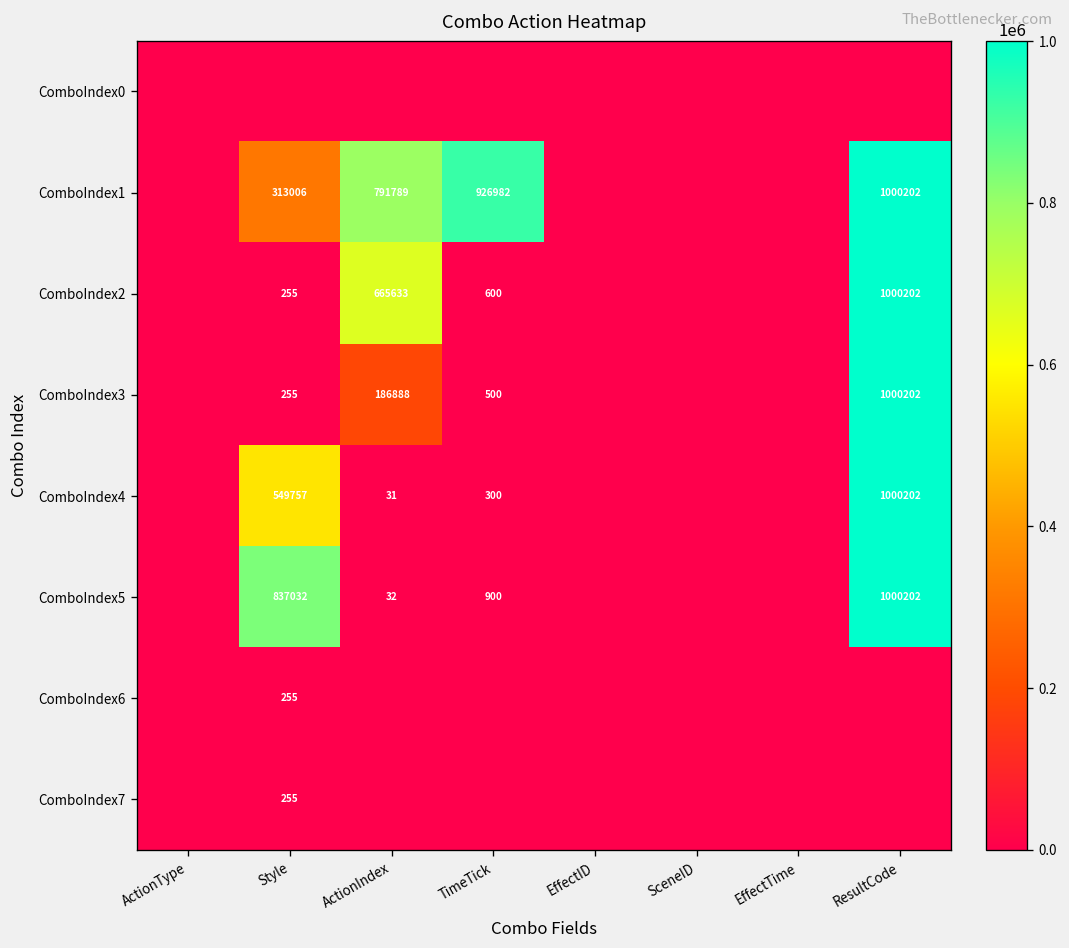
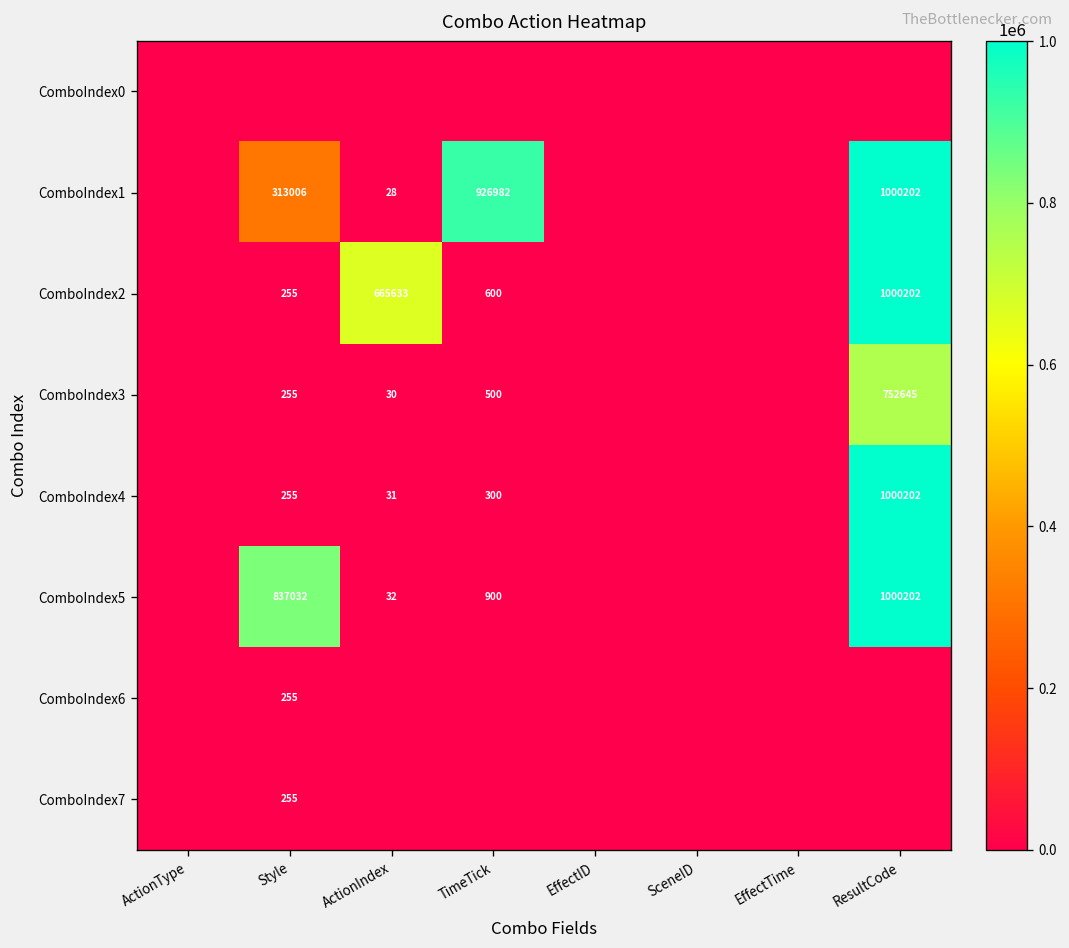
ComboIndex1, ActionIndex: 791789 -> 28
ComboIndex3, ActionIndex: 186888 -> 30
ComboIndex3, ResultCode: 1000202 -> 752645
ComboIndex4, Style: 549757 -> 255
